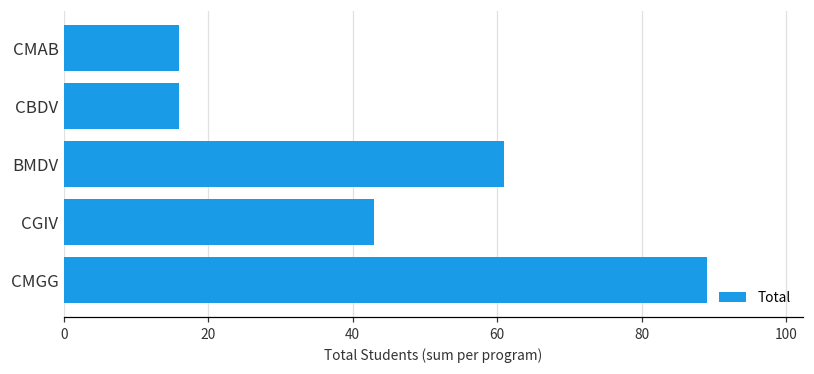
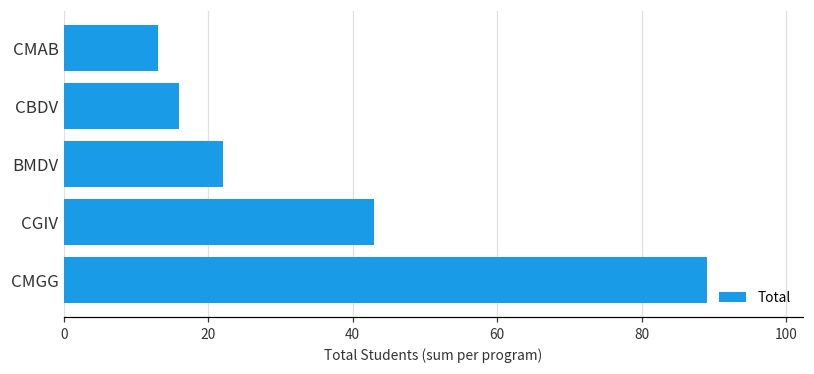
CMAB: 16 -> 13
BMDV: 61 -> 22
